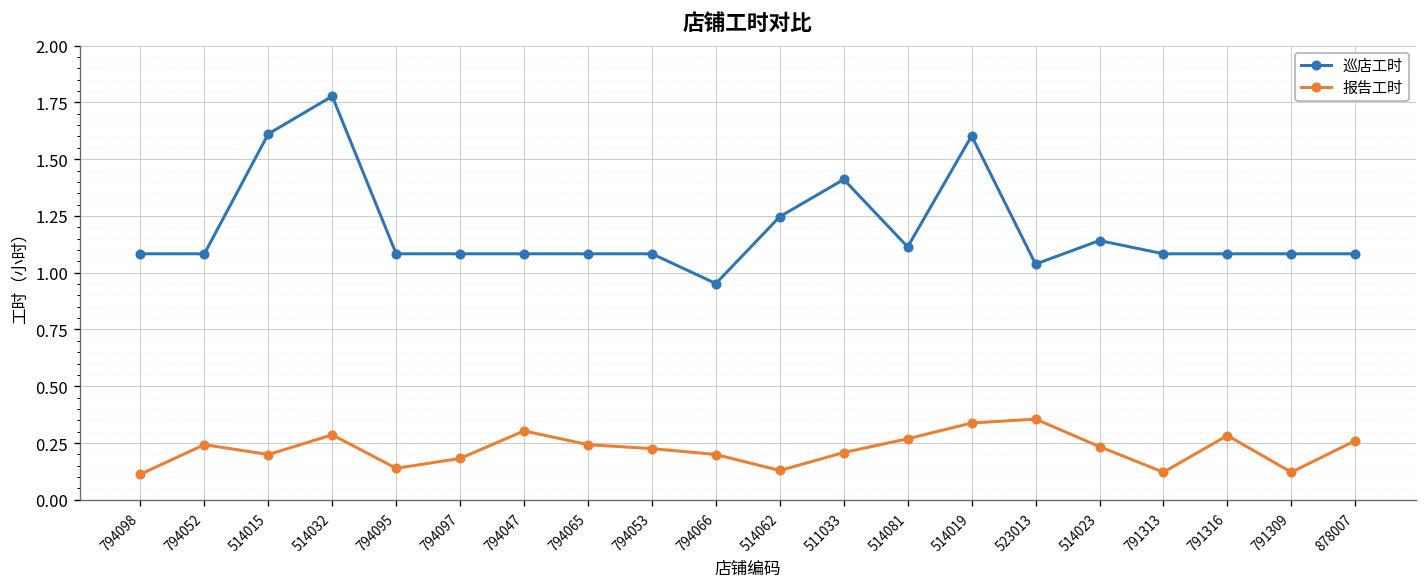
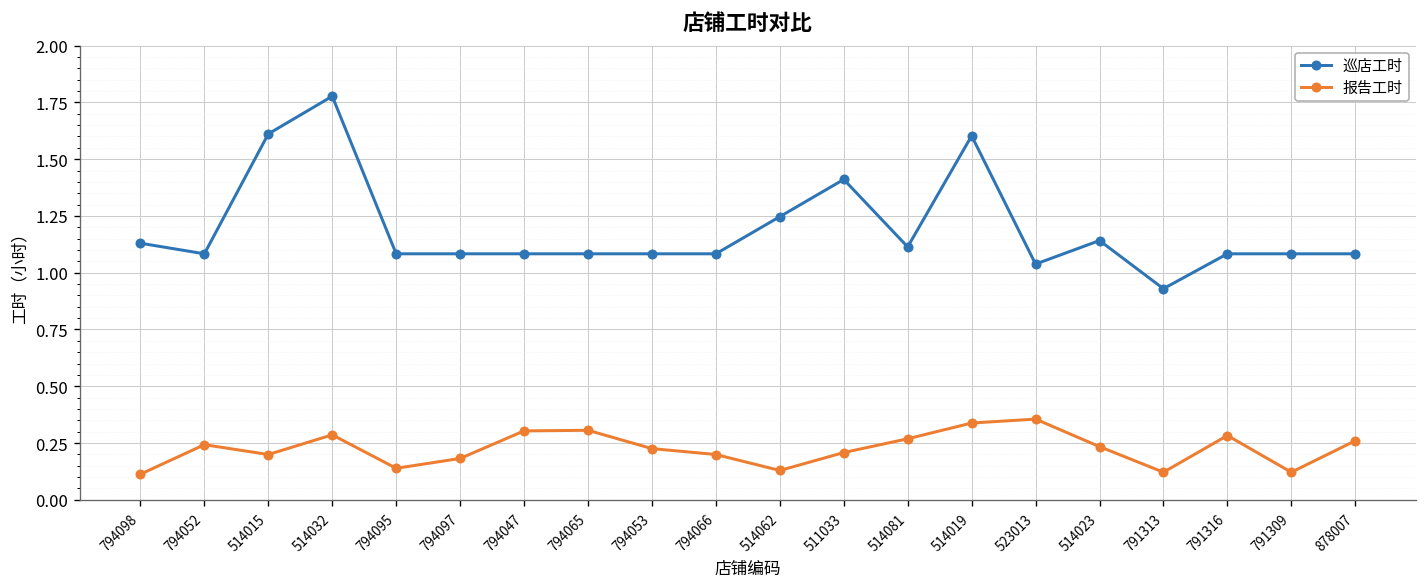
巡店工时, 794098: 1.08 -> 1.13
报告工时, 794065: 0.24 -> 0.31
巡店工时, 794066: 0.95 -> 1.08
巡店工时, 791313: 1.08 -> 0.93
